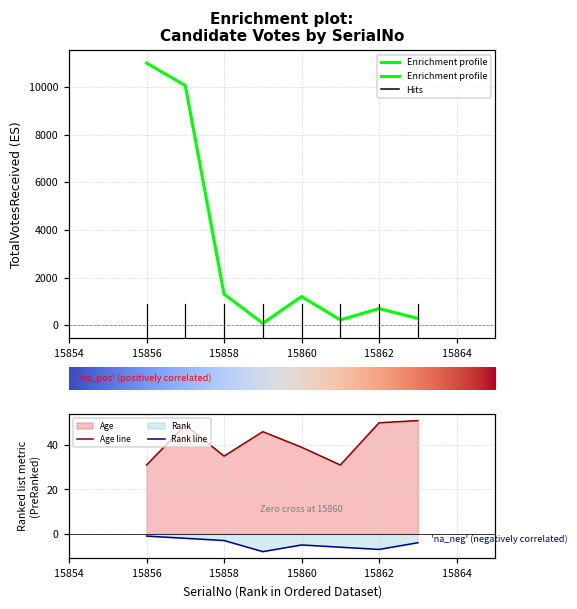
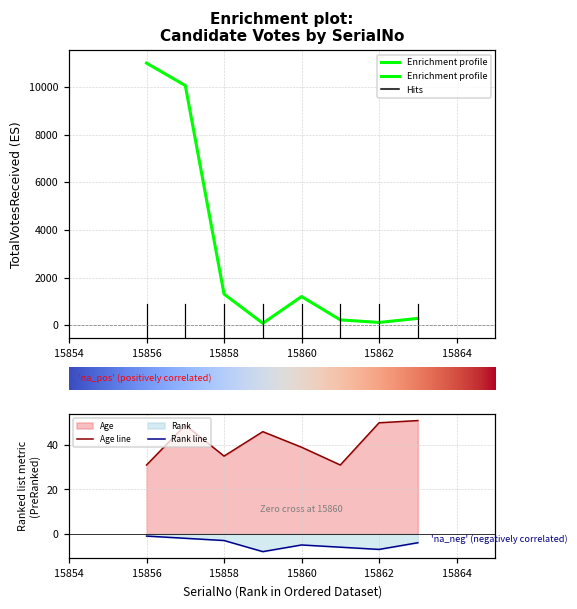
Enrichment plot: Candidate Votes by SerialNo, 15862: 700 -> 100
